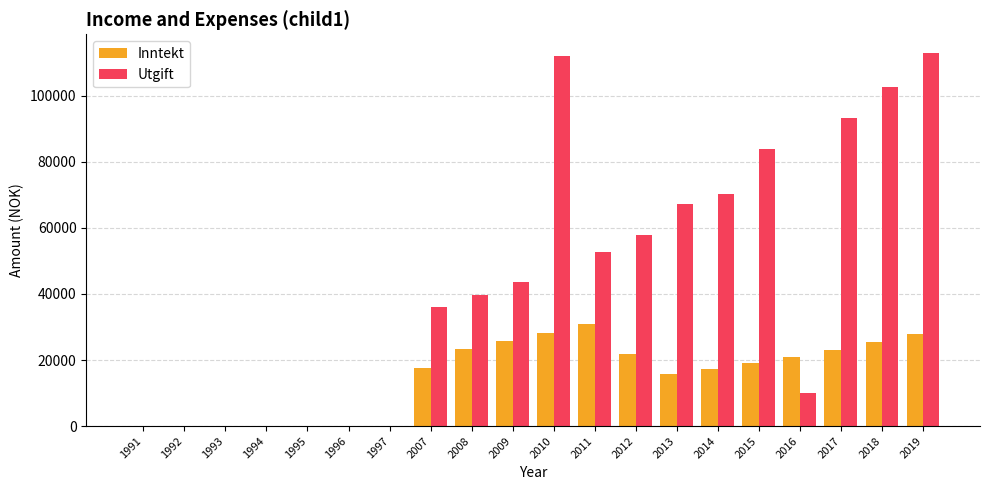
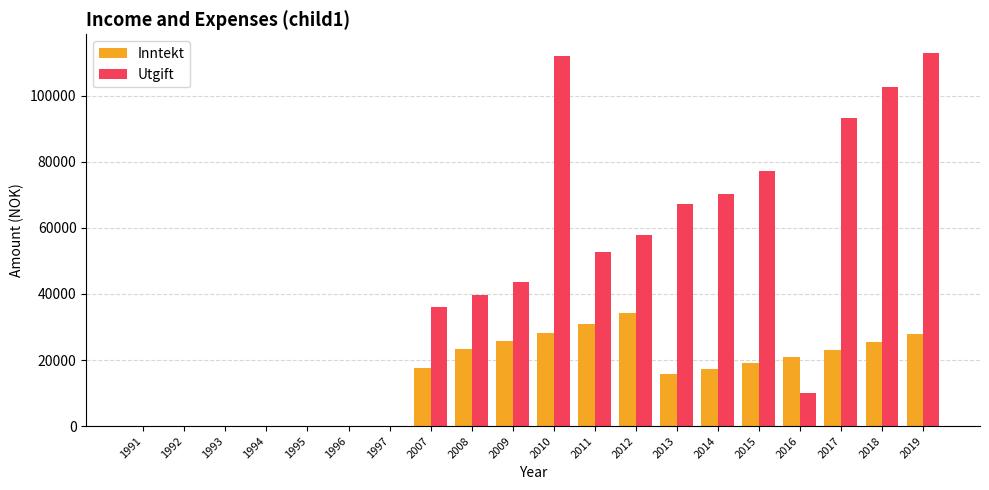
Inntekt, 2012: 22000 -> 34000
Utgift, 2015: 84000 -> 77000
